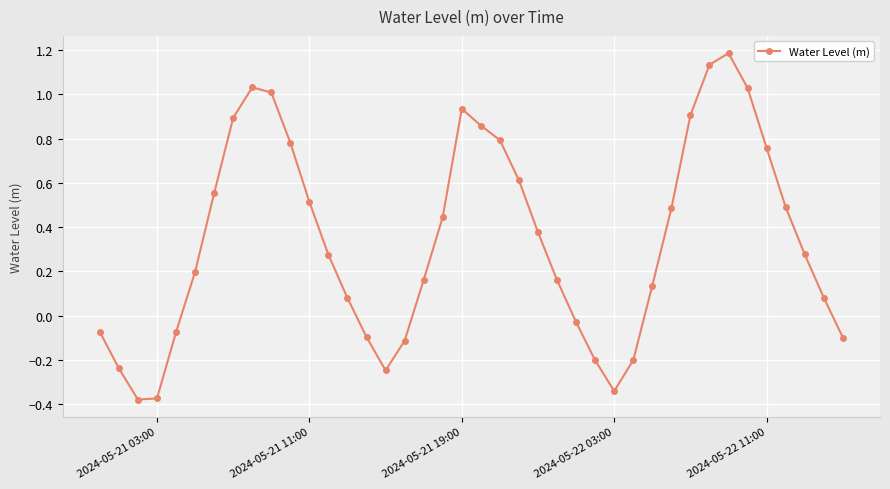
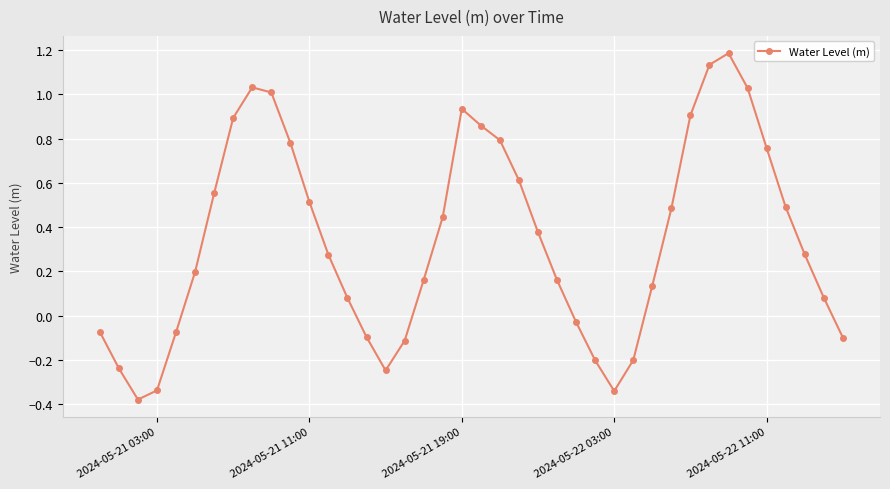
2024-05-21 03:00: -0.37 -> -0.34
